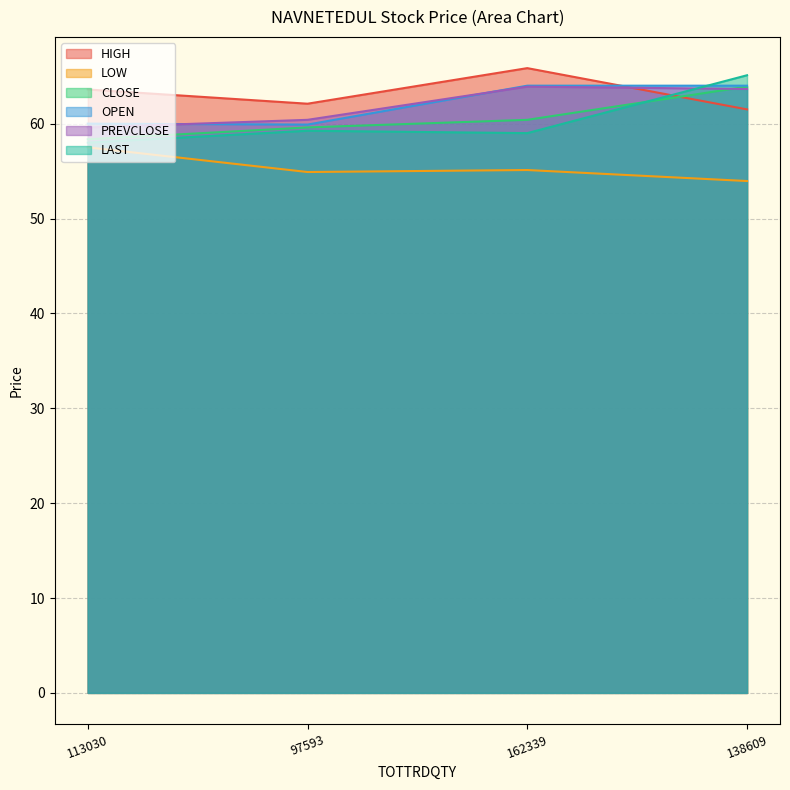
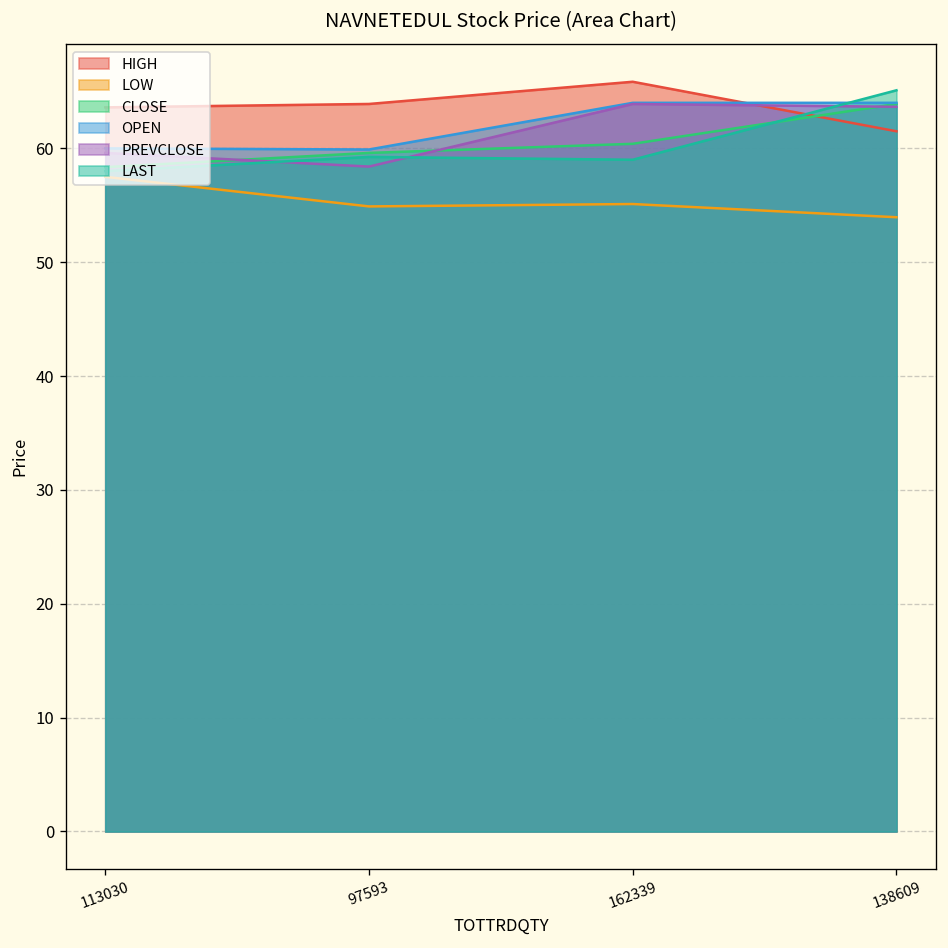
HIGH, 97593: 62 -> 64
PREVCLOSE, 97593: 60 -> 58
